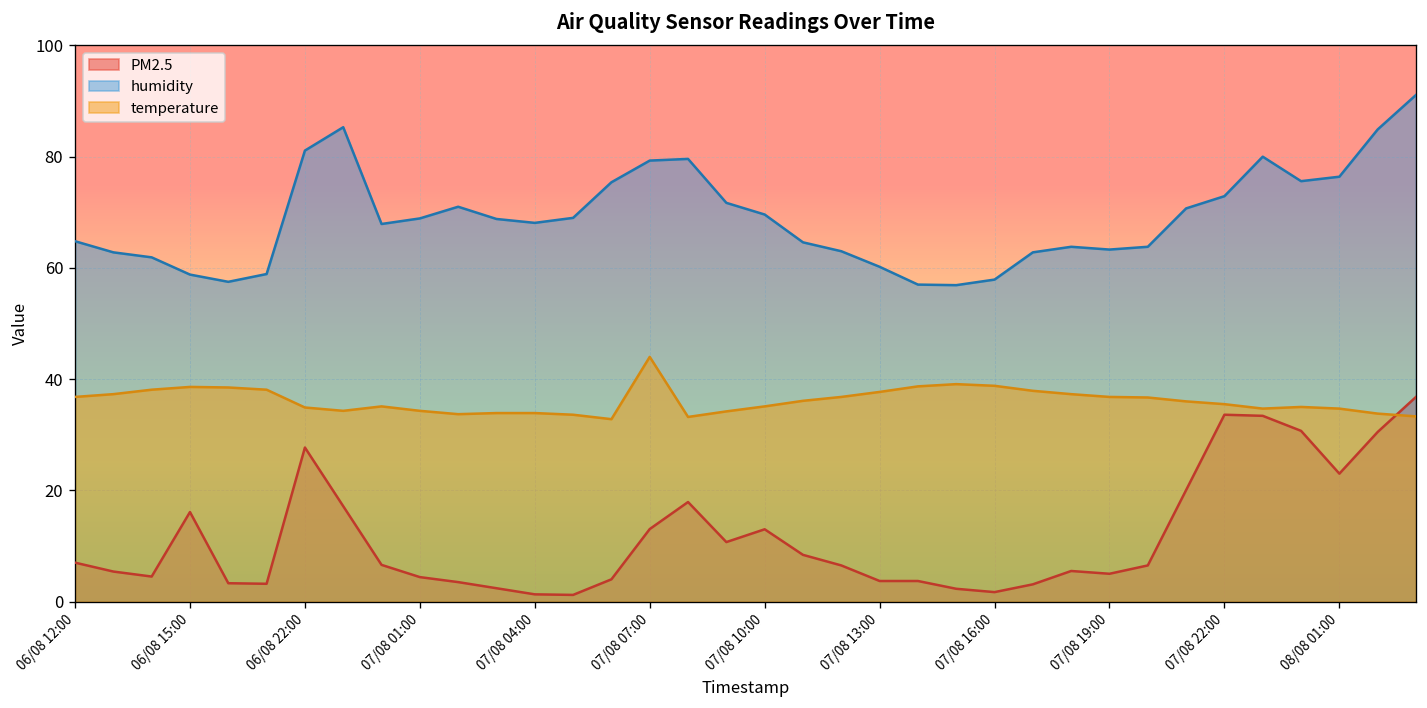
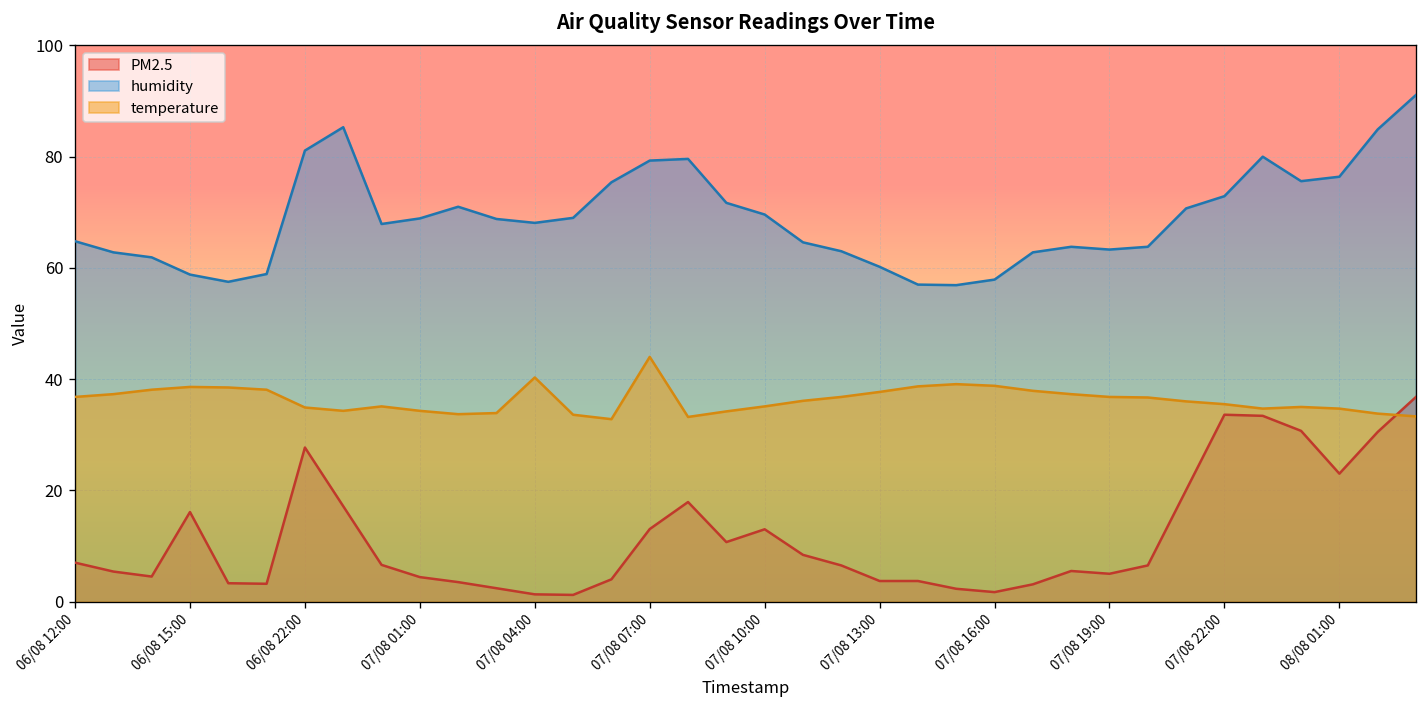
temperature, 07/08 04:00: 34 -> 40
